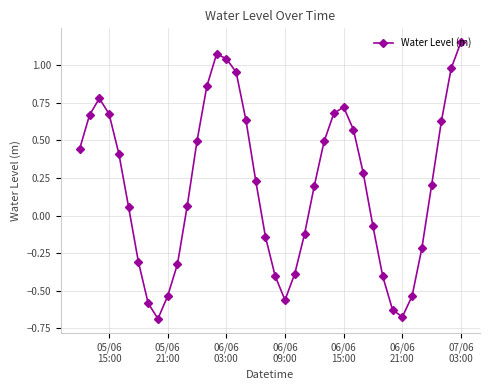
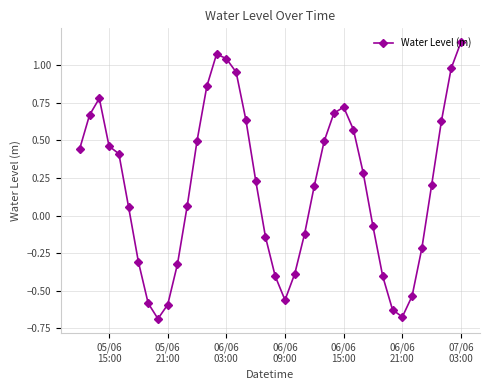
05/06 15:00: 0.67 -> 0.46
05/06 21:00: -0.53 -> -0.59
